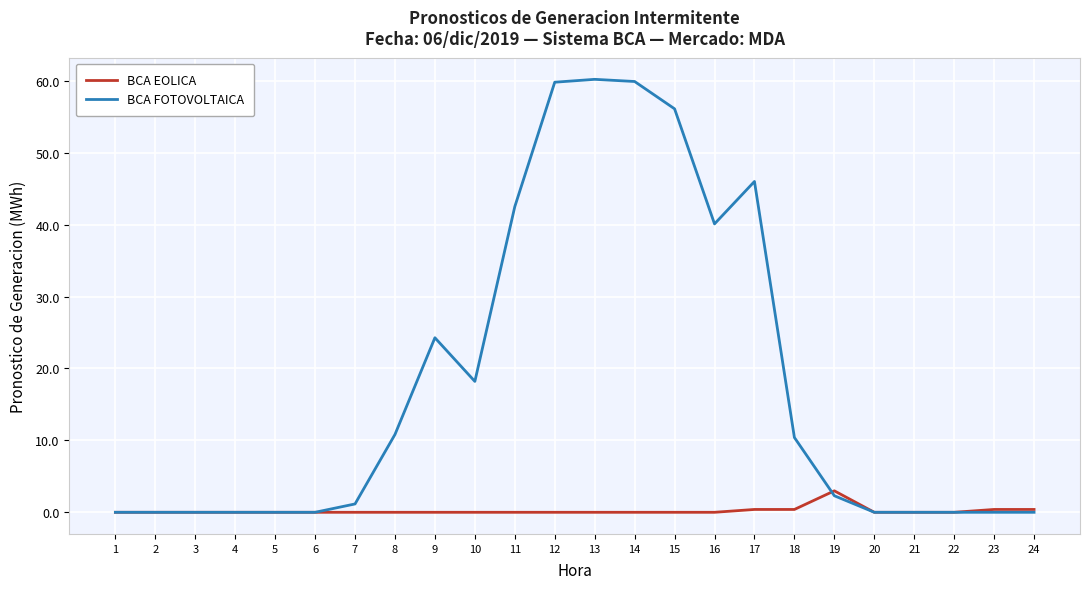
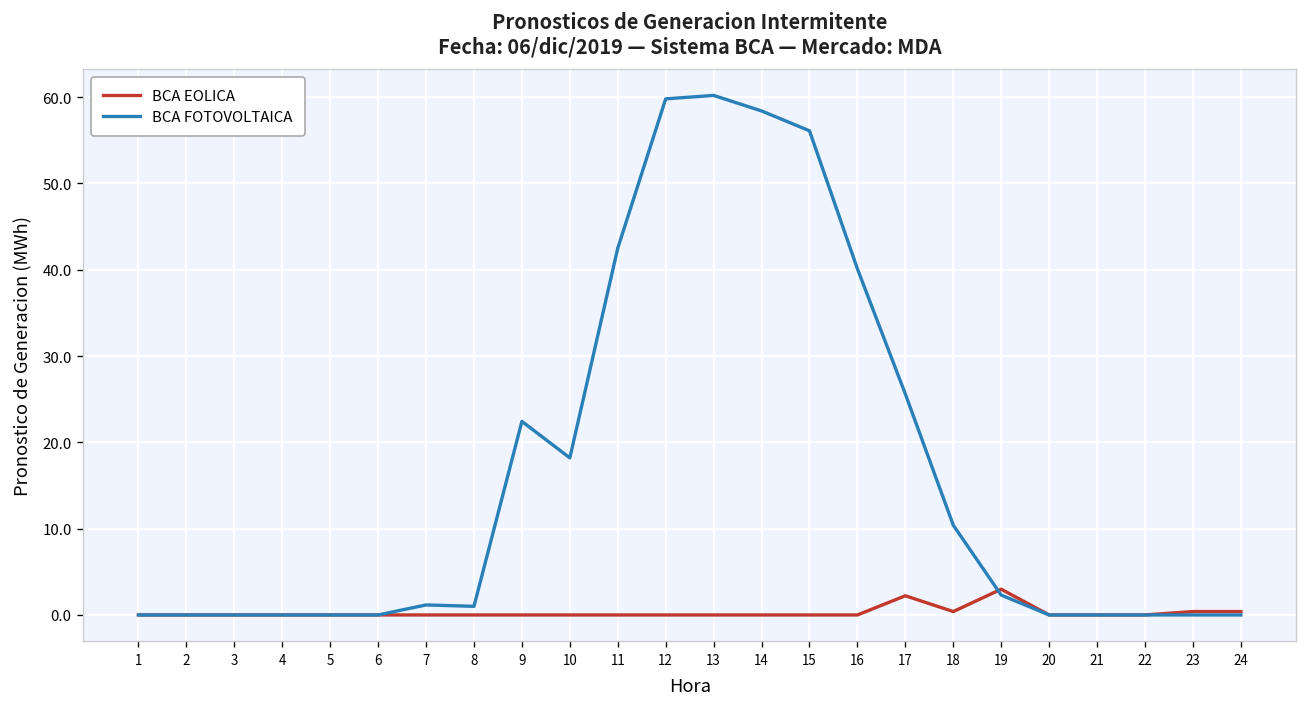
BCA FOTOVOLTAICA, 8: 11 -> 1
BCA FOTOVOLTAICA, 9: 24 -> 22
BCA FOTOVOLTAICA, 14: 60 -> 58
BCA EOLICA, 17: 0 -> 2
BCA FOTOVOLTAICA, 17: 46 -> 26
